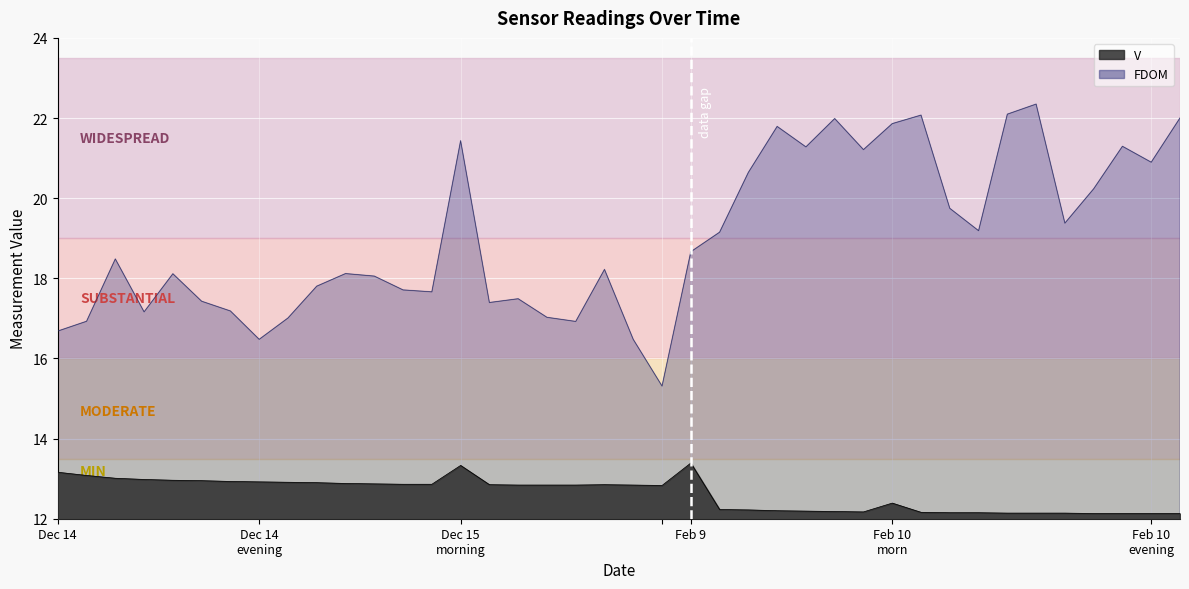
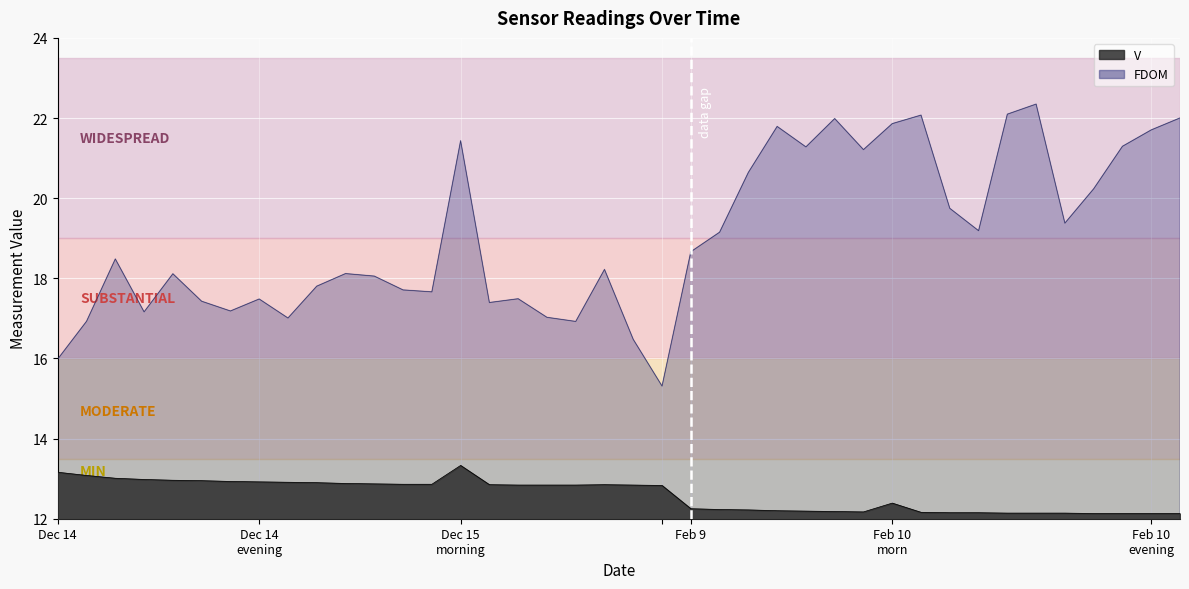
FDOM, Dec 14: 16.7 -> 16.0
FDOM, Dec 14 evening: 16.5 -> 17.5
V, Feb 9: 13.4 -> 12.3
FDOM, Feb 10 evening: 20.9 -> 21.7
